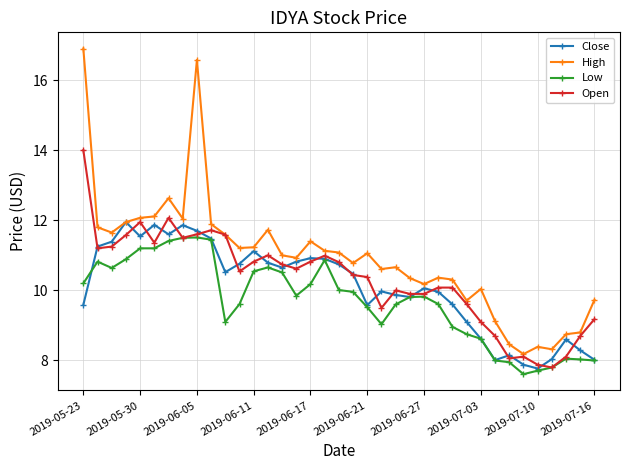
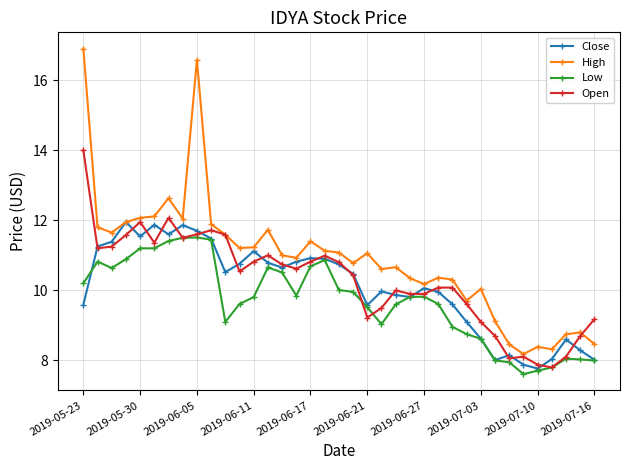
Low, 2019-06-11: 10.5 -> 9.8
Low, 2019-06-17: 10.2 -> 10.7
Open, 2019-06-21: 10.4 -> 9.2
High, 2019-07-16: 9.7 -> 8.5
